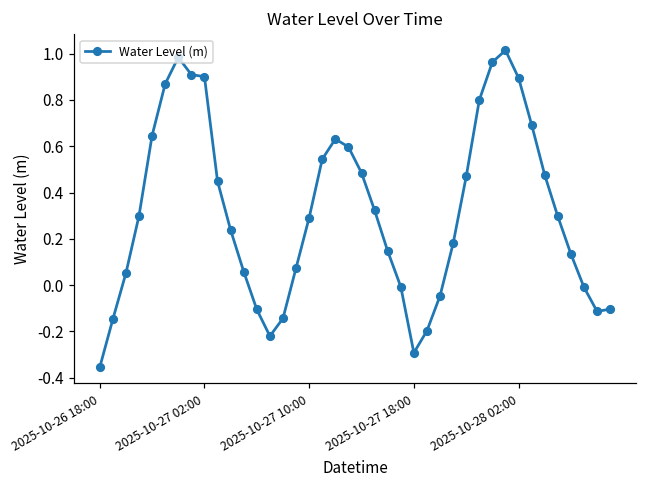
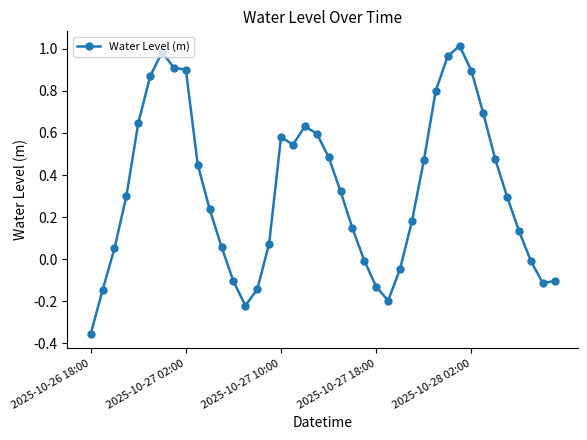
2025-10-27 10:00: 0.29 -> 0.58
2025-10-27 18:00: -0.29 -> -0.13
